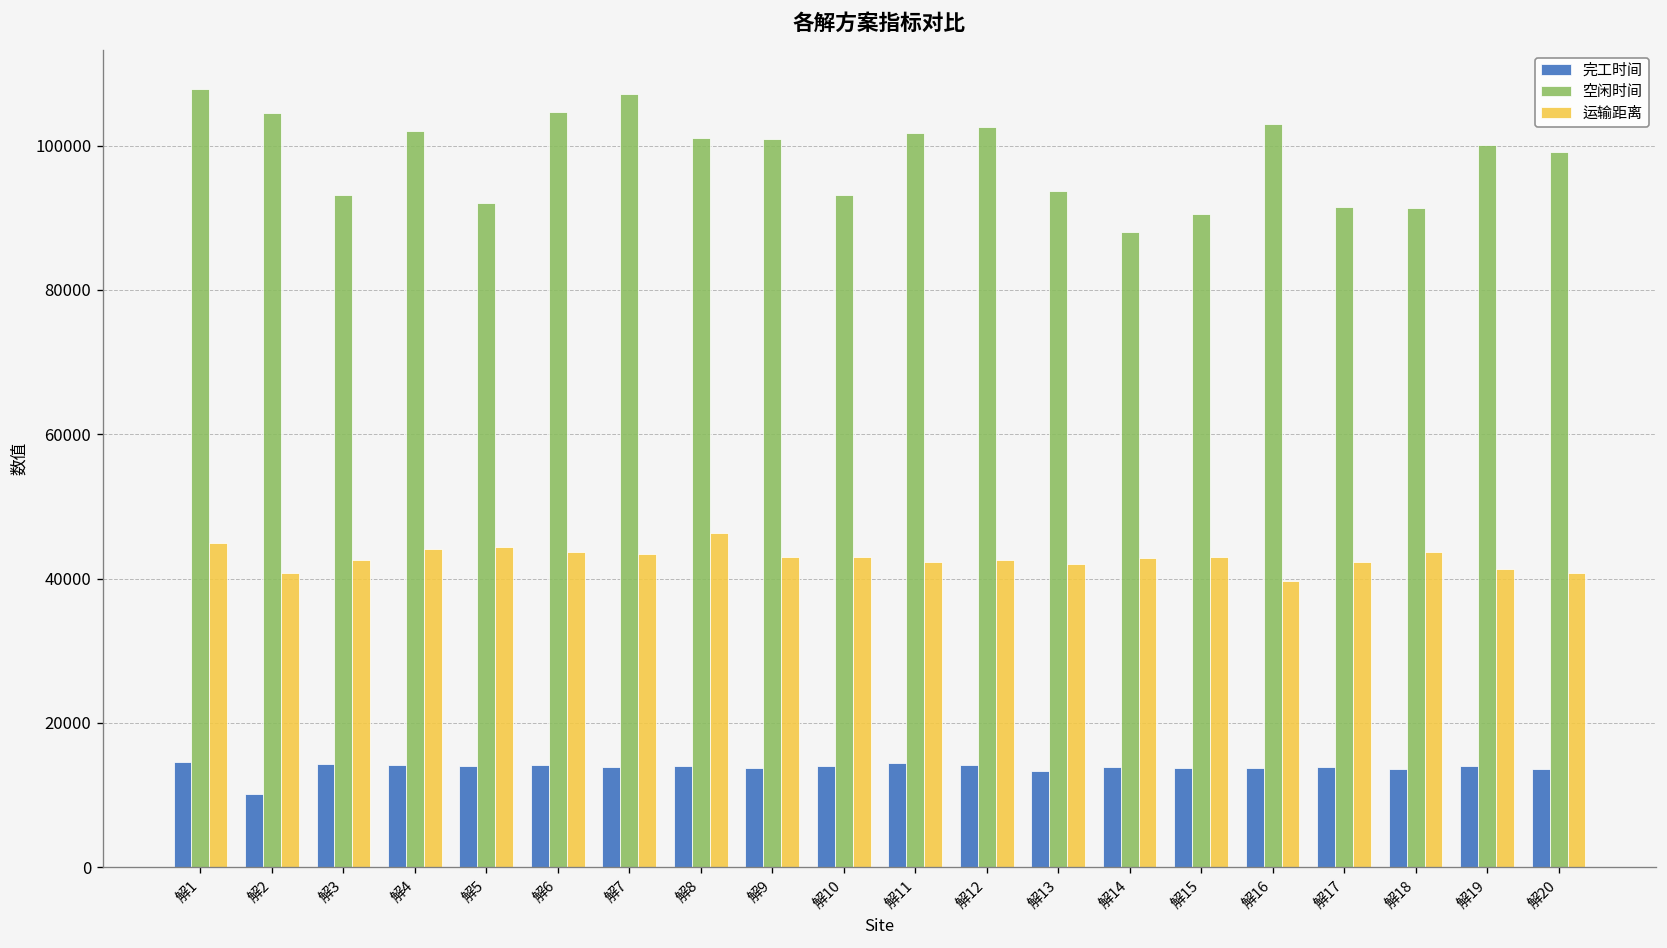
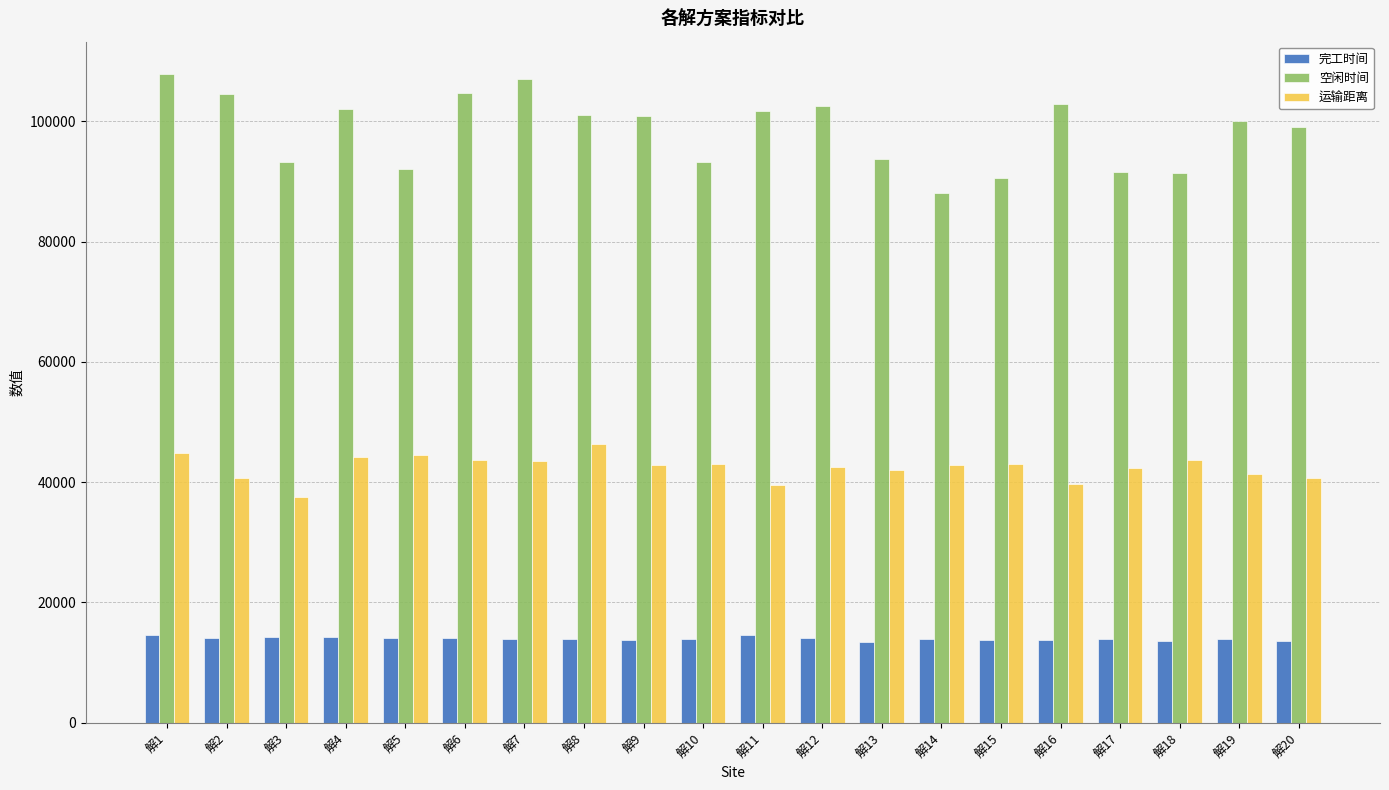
完工时间, 解2: 10000 -> 14000
运输距离, 解3: 43000 -> 37000
运输距离, 解11: 42000 -> 40000
